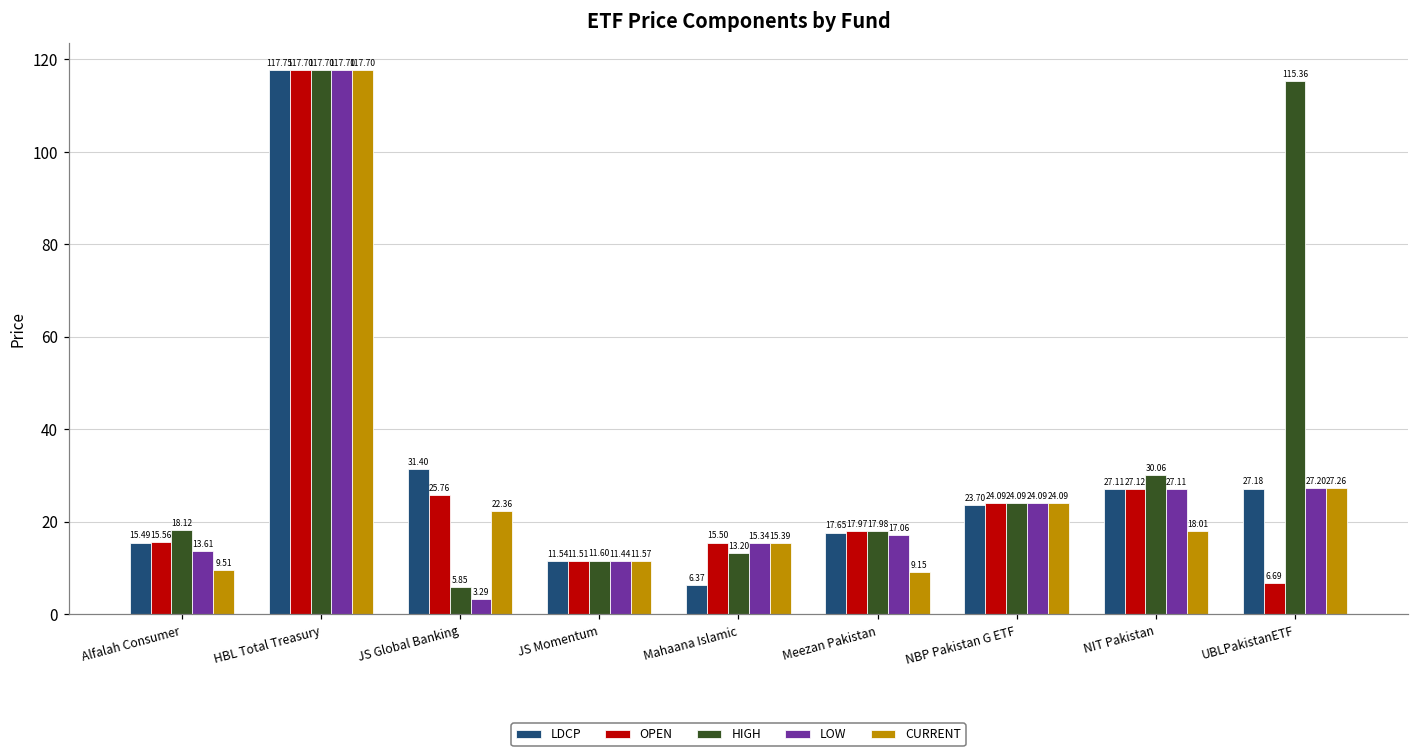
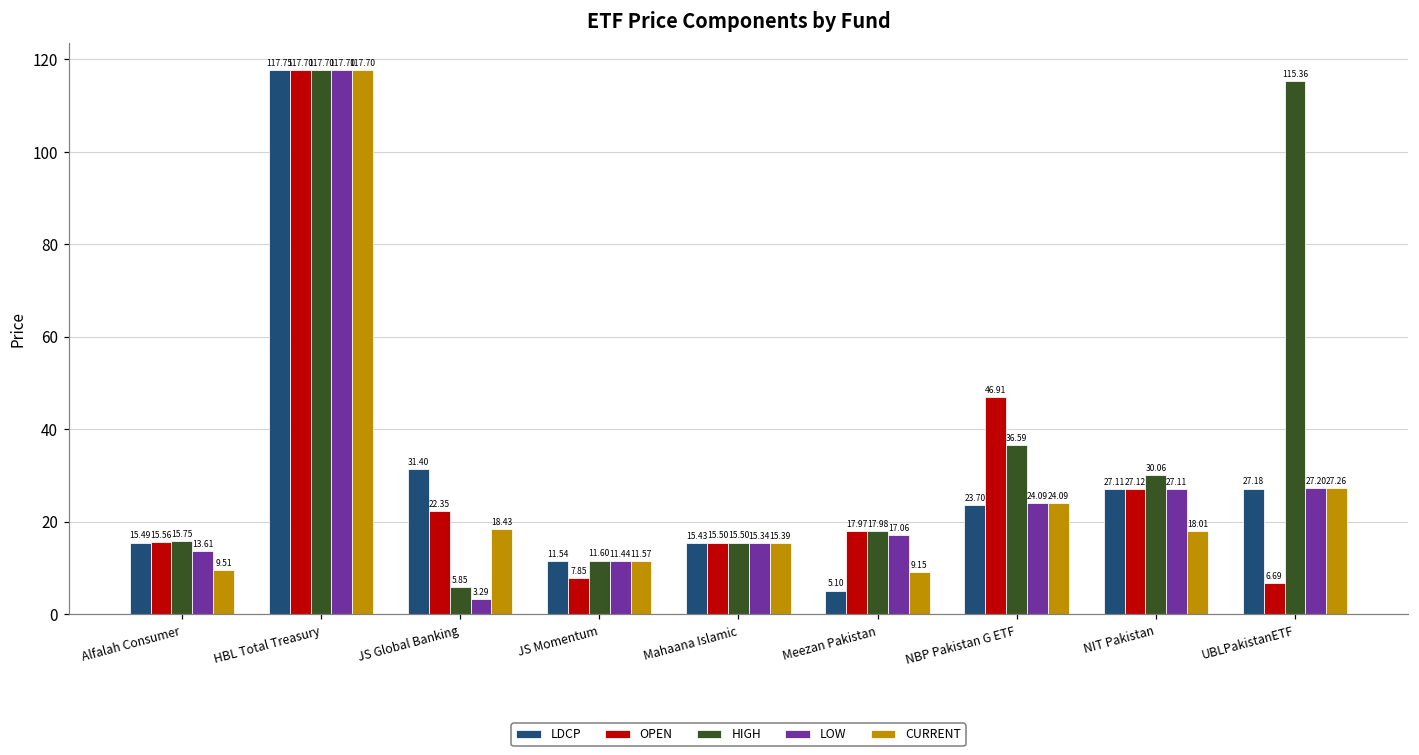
HIGH, Alfalah Consumer: 18.12 -> 15.75
OPEN, JS Global Banking: 25.76 -> 22.35
CURRENT, JS Global Banking: 22.36 -> 18.43
OPEN, JS Momentum: 11.51 -> 7.85
LDCP, Mahaana Islamic: 6.37 -> 15.43
HIGH, Mahaana Islamic: 13.20 -> 15.50
LDCP, Meezan Pakistan: 17.65 -> 5.10
OPEN, NBP Pakistan G ETF: 24.09 -> 46.91
HIGH, NBP Pakistan G ETF: 24.09 -> 36.59
